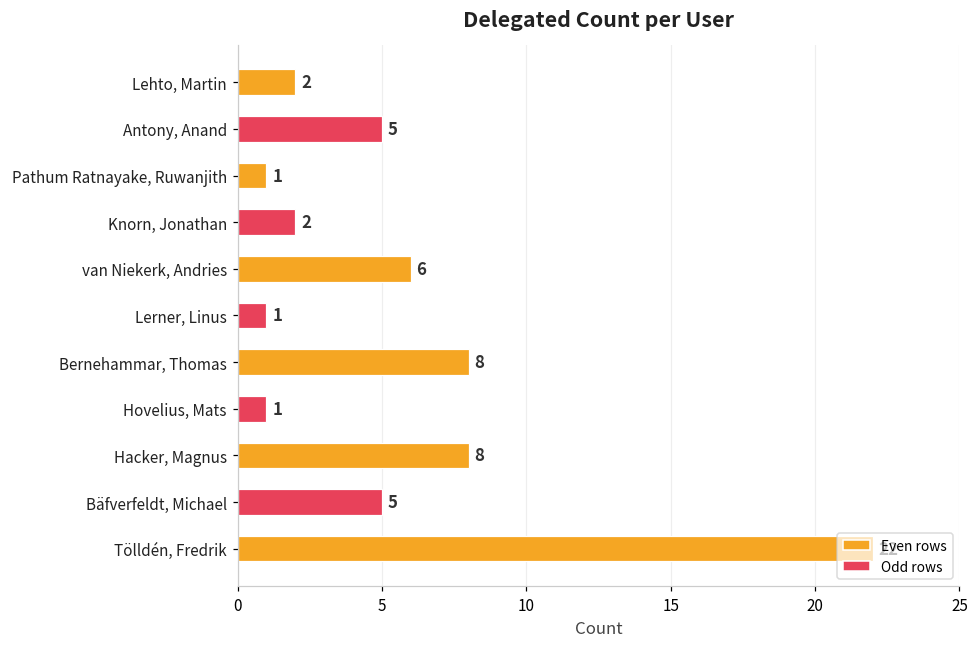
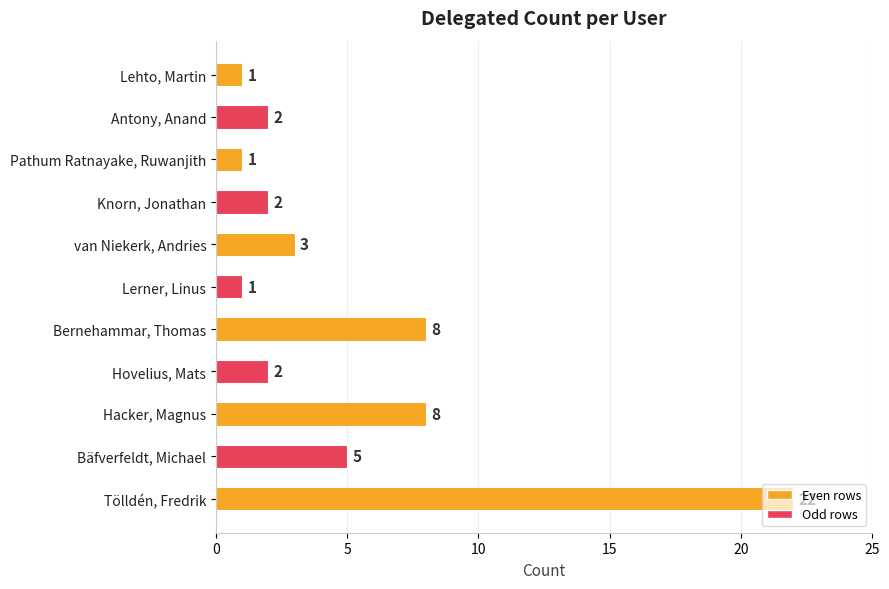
Lehto, Martin: 2 -> 1
Antony, Anand: 5 -> 2
van Niekerk, Andries: 6 -> 3
Hovelius, Mats: 1 -> 2
